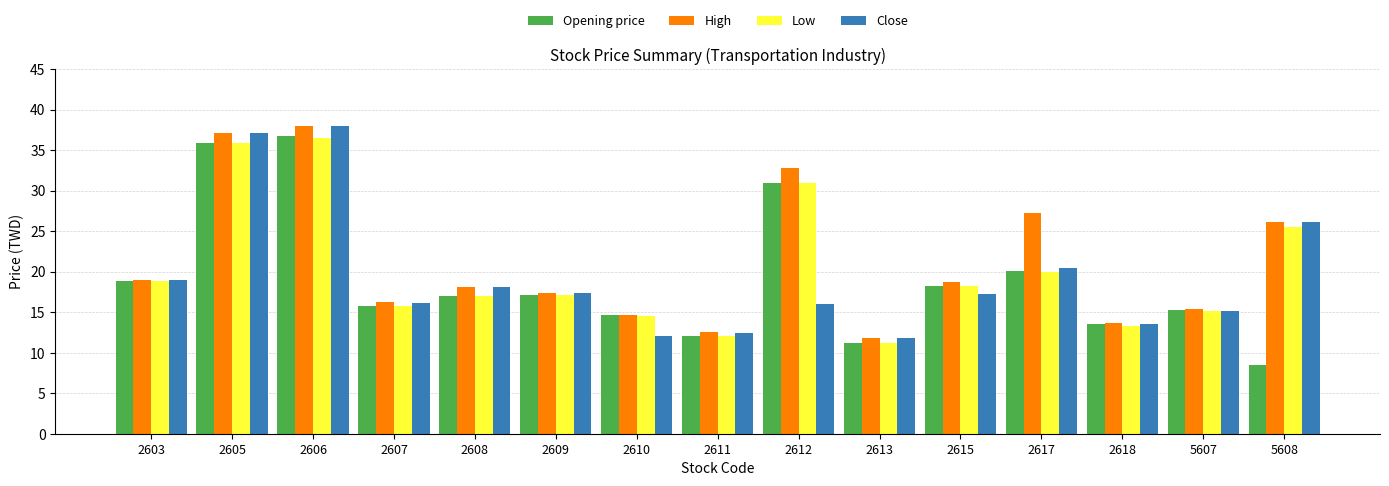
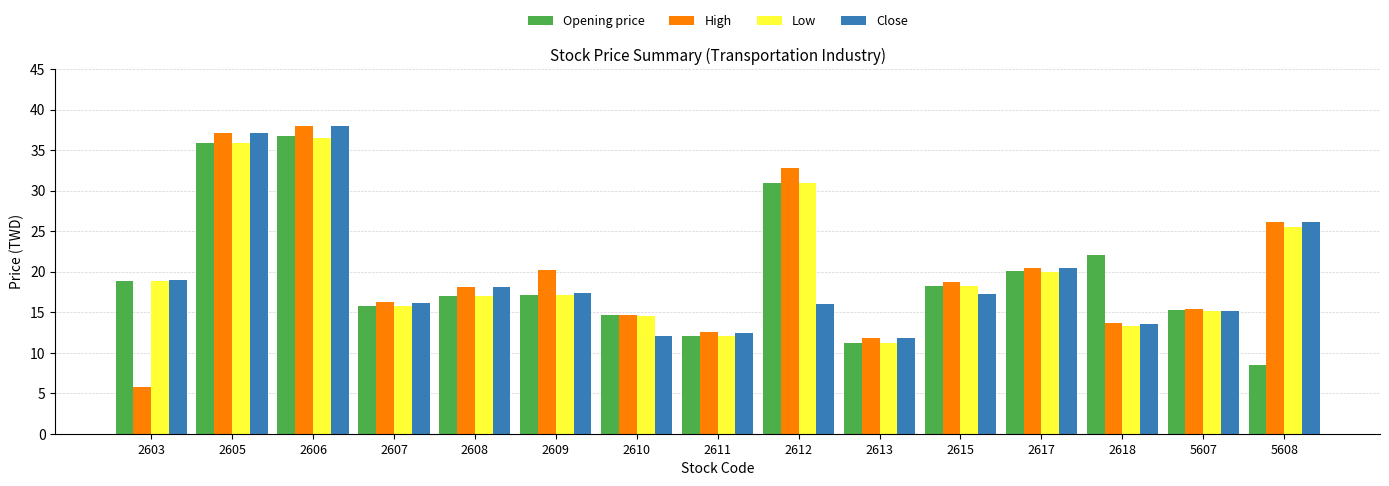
High, 2603: 19 -> 6
High, 2609: 17 -> 20
High, 2617: 27 -> 21
Opening price, 2618: 14 -> 22
